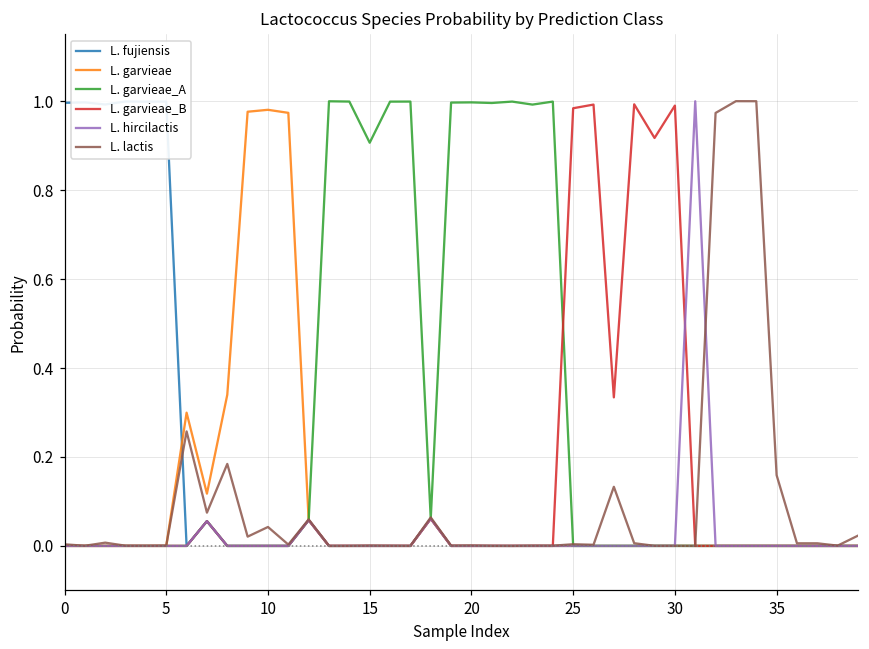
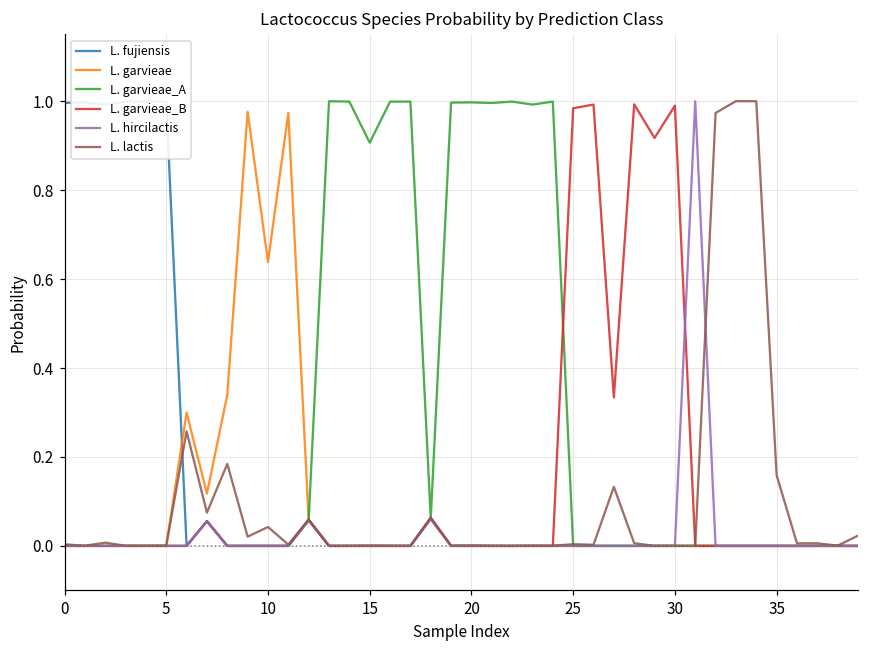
L. garvieae, 10: 0.98 -> 0.64
